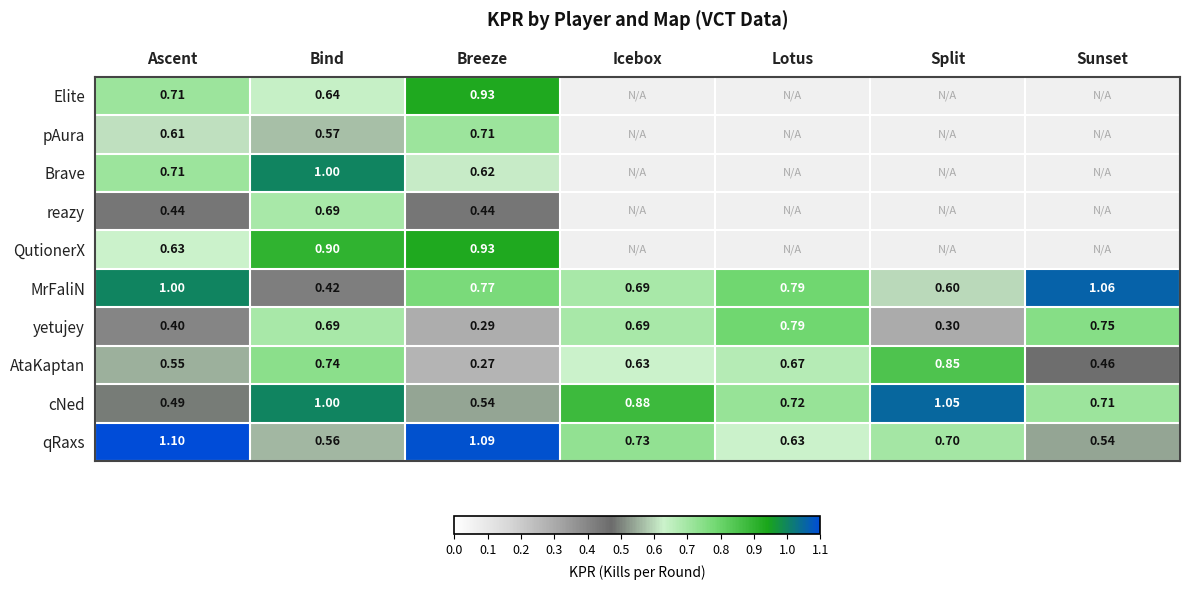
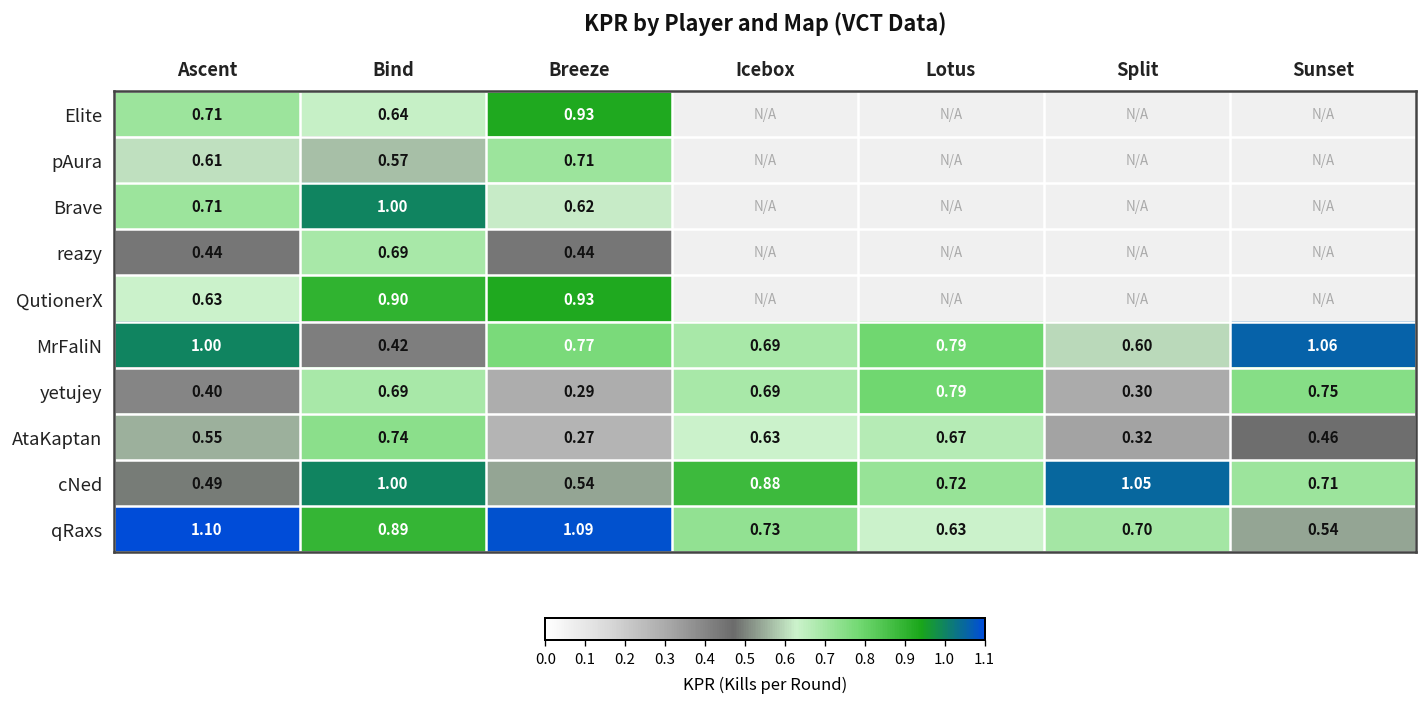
AtaKaptan, Split: 0.85 -> 0.32
qRaxs, Bind: 0.56 -> 0.89
